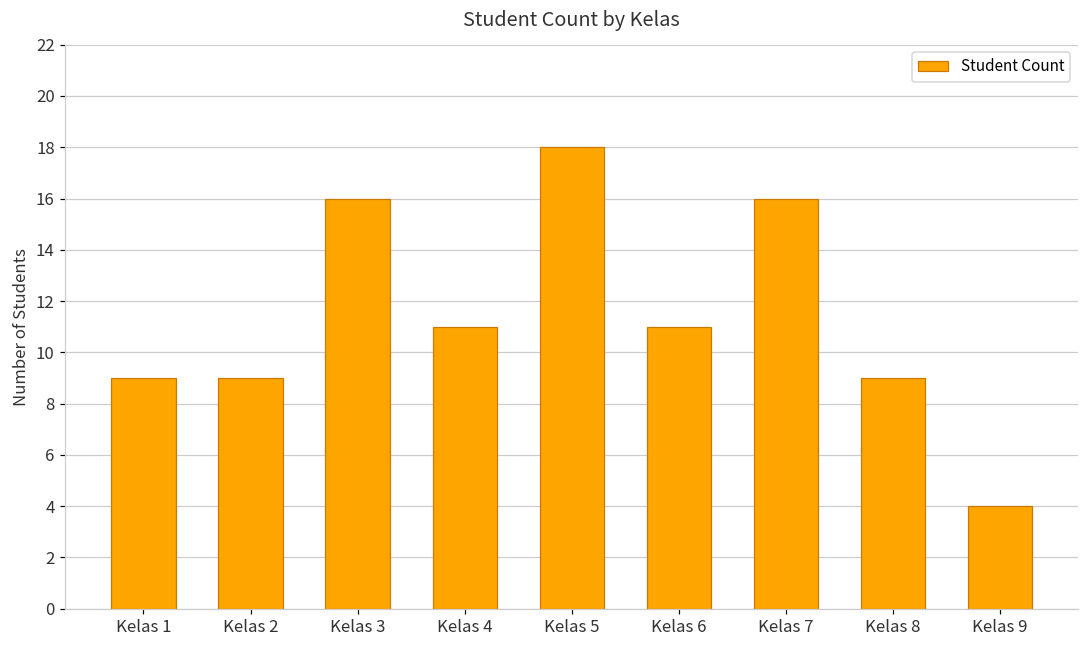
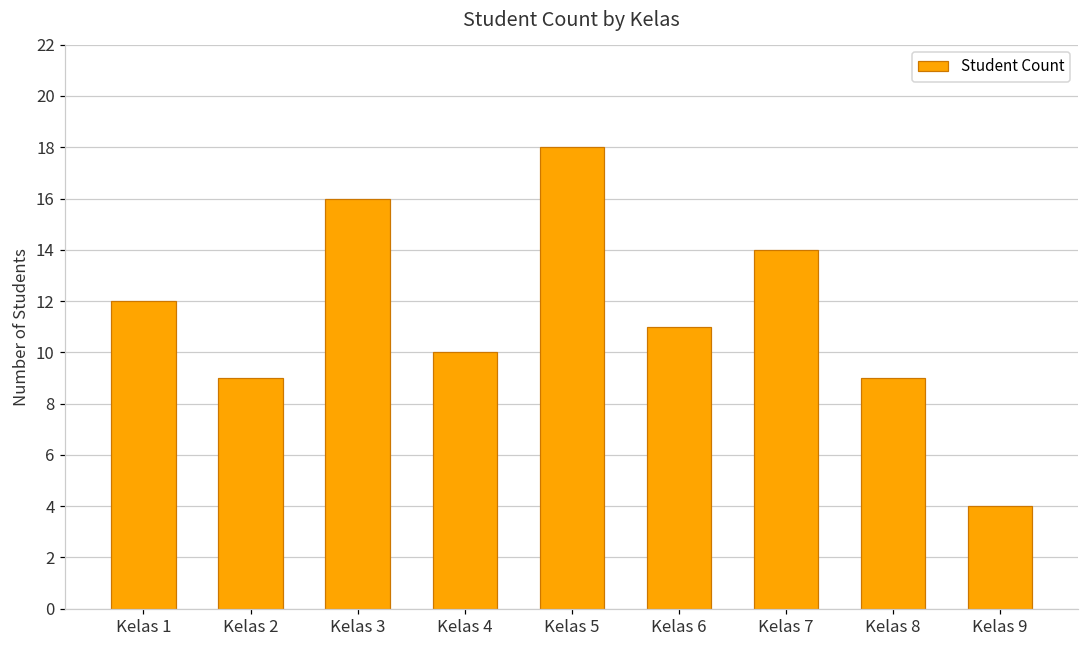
Kelas 1: 9 -> 12
Kelas 4: 11 -> 10
Kelas 7: 16 -> 14
